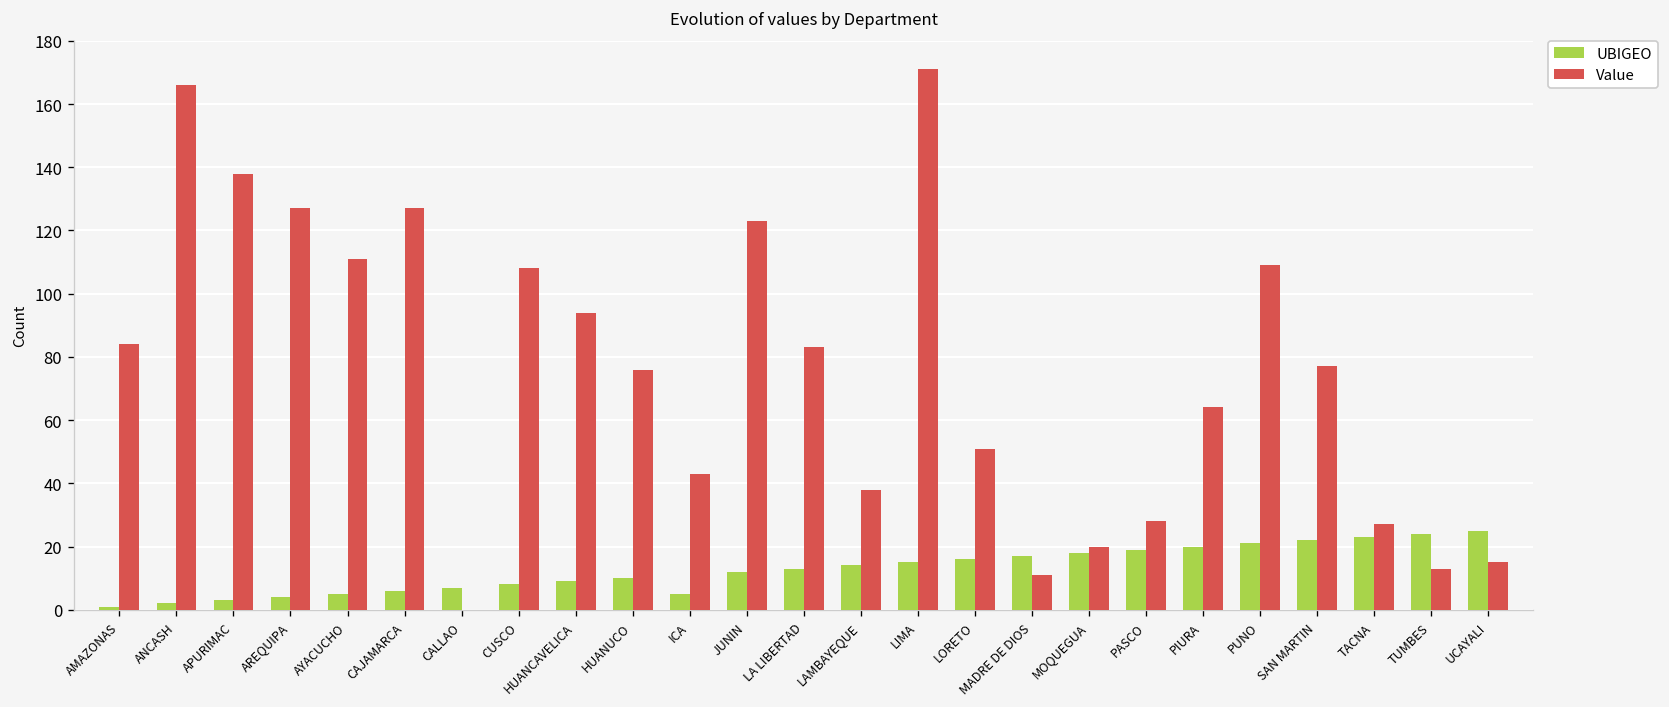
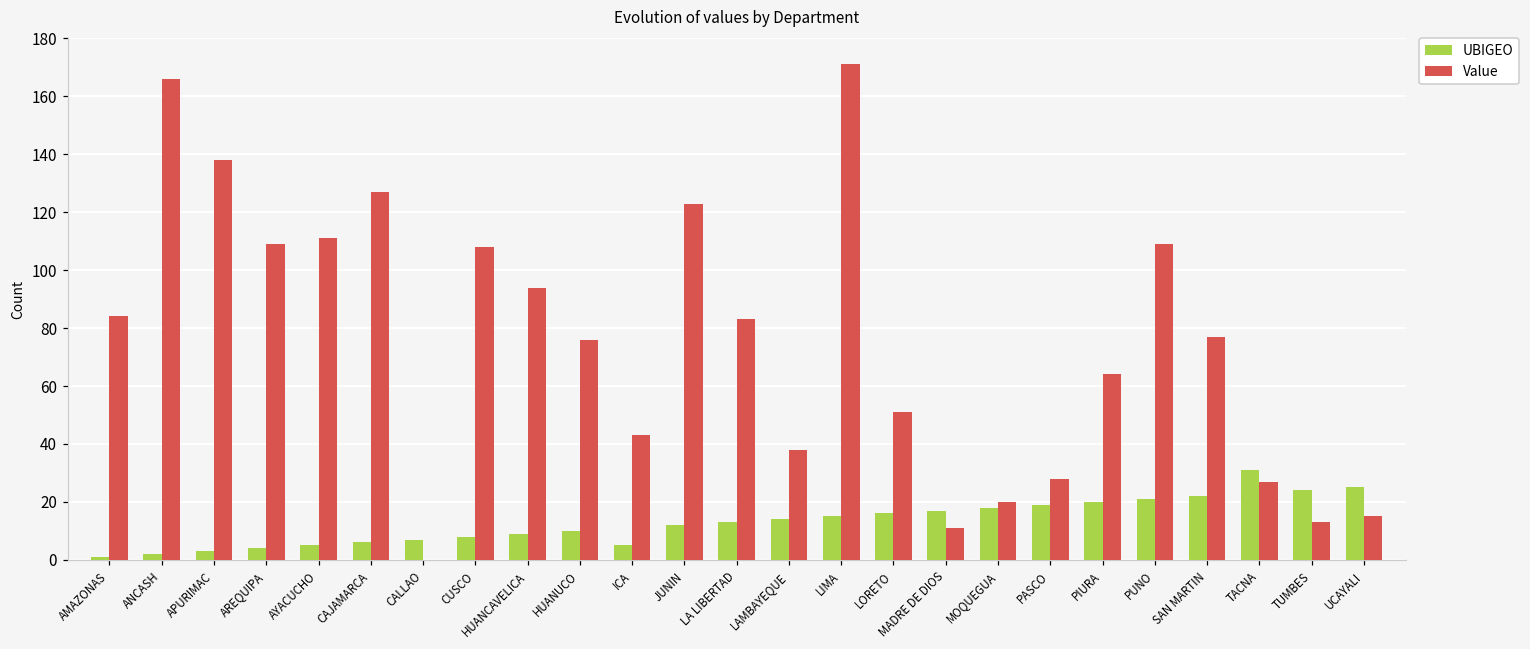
Value, AREQUIPA: 127 -> 109
UBIGEO, TACNA: 23 -> 31
